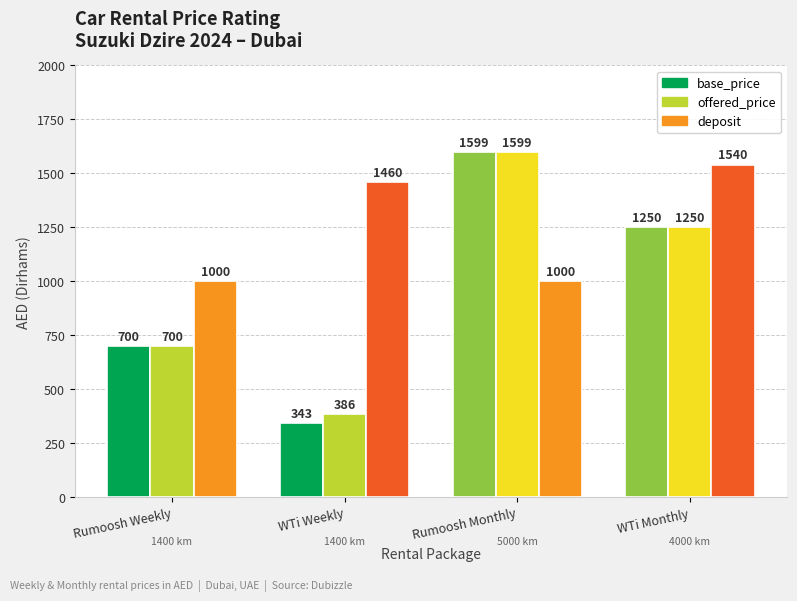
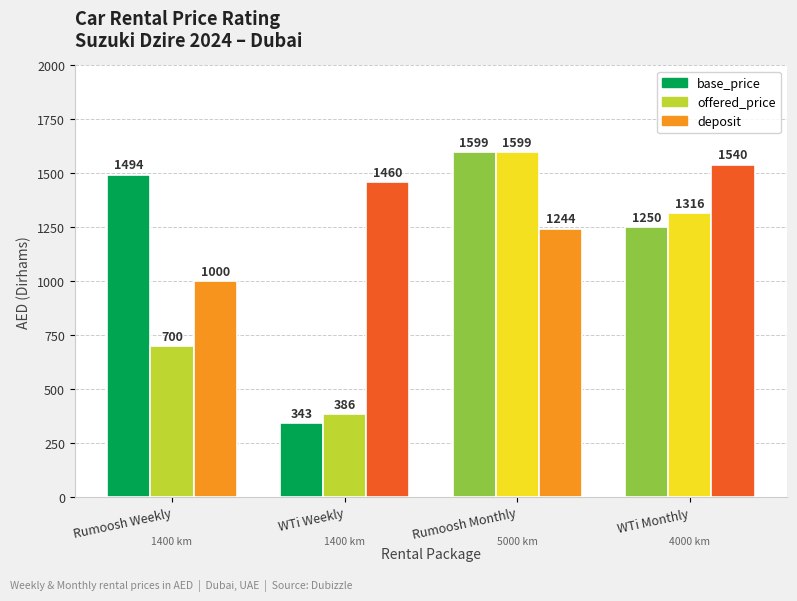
base_price, Rumoosh Weekly: 700 -> 1494
deposit, Rumoosh Monthly: 1000 -> 1244
offered_price, WTi Monthly: 1250 -> 1316
